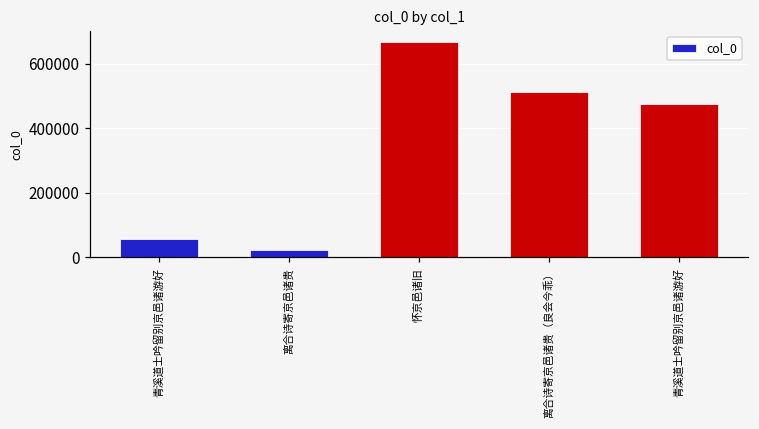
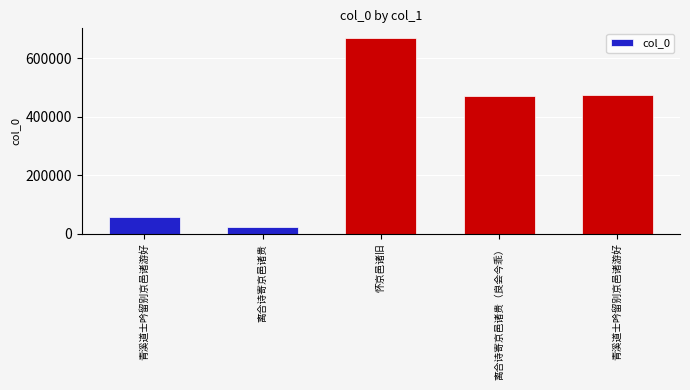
离合诗寄京邑诸贵（良会今乖）: 510000 -> 470000
